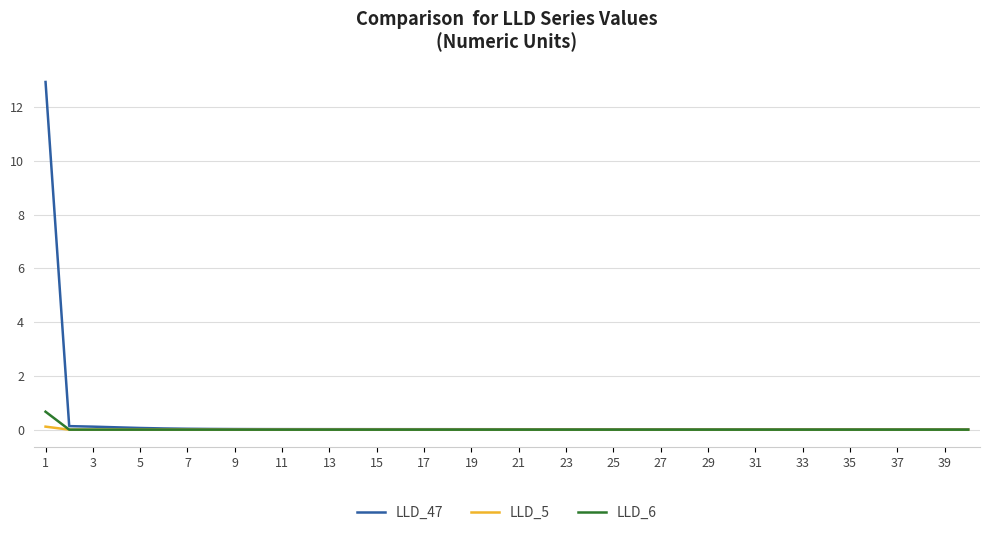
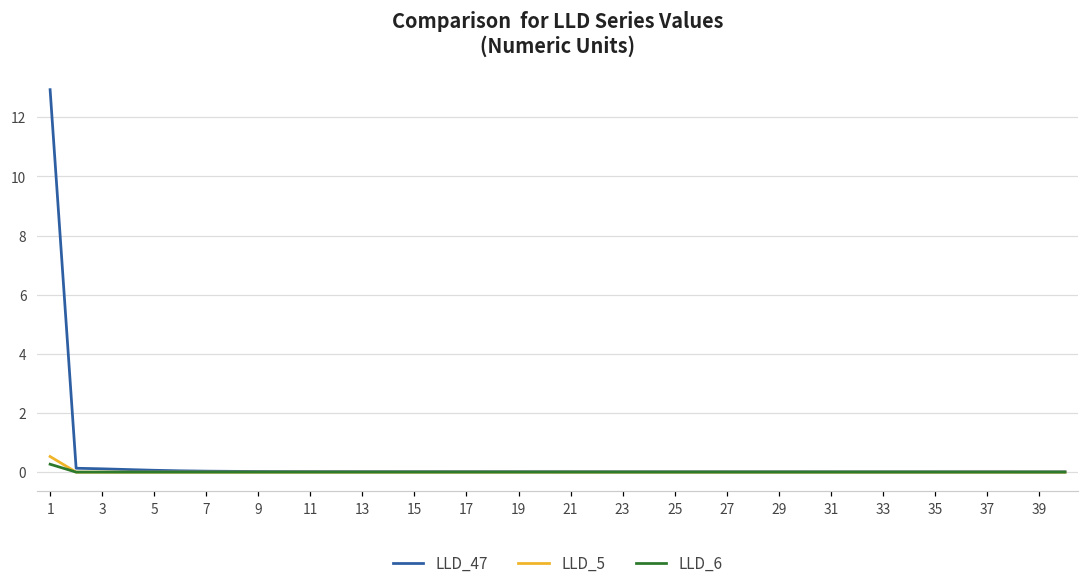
LLD_5, 1: 0.1 -> 0.5
LLD_6, 1: 0.7 -> 0.3
